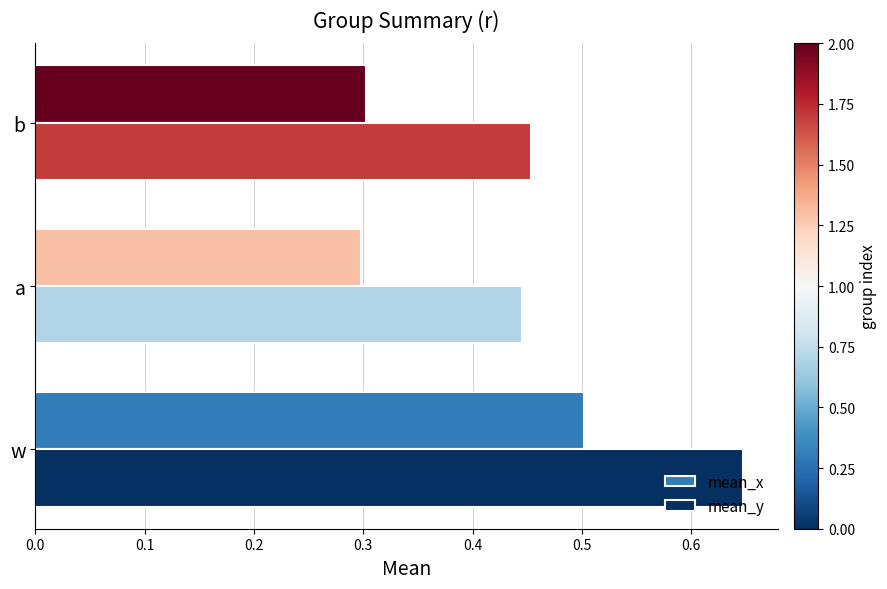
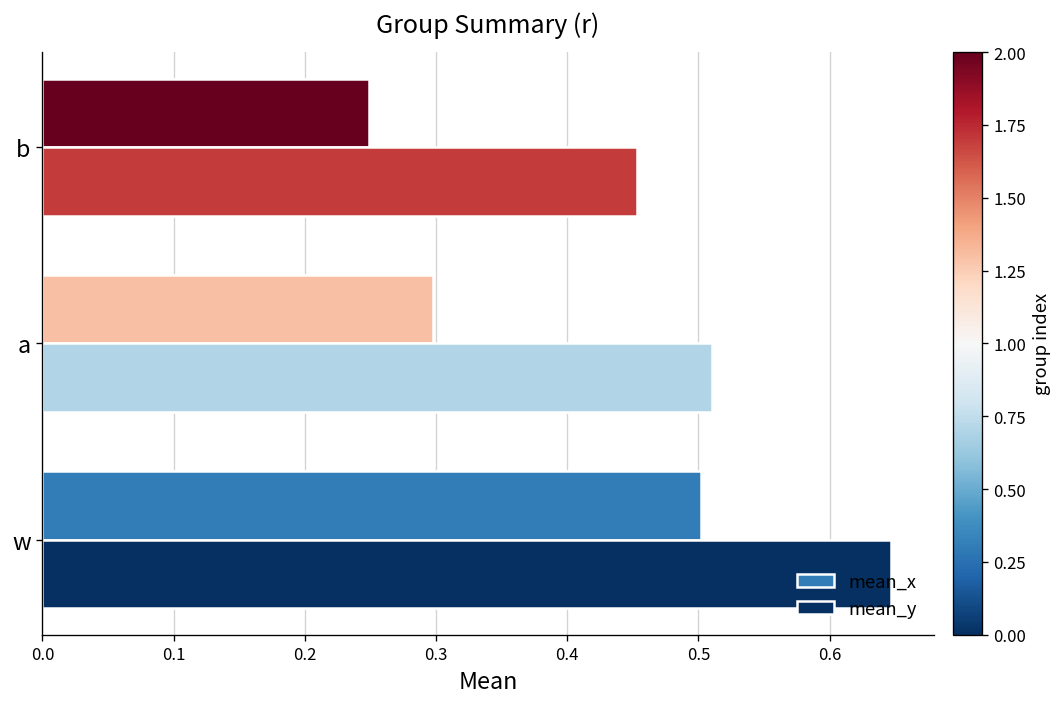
mean_x, b: 0.303 -> 0.249
mean_y, a: 0.446 -> 0.510
